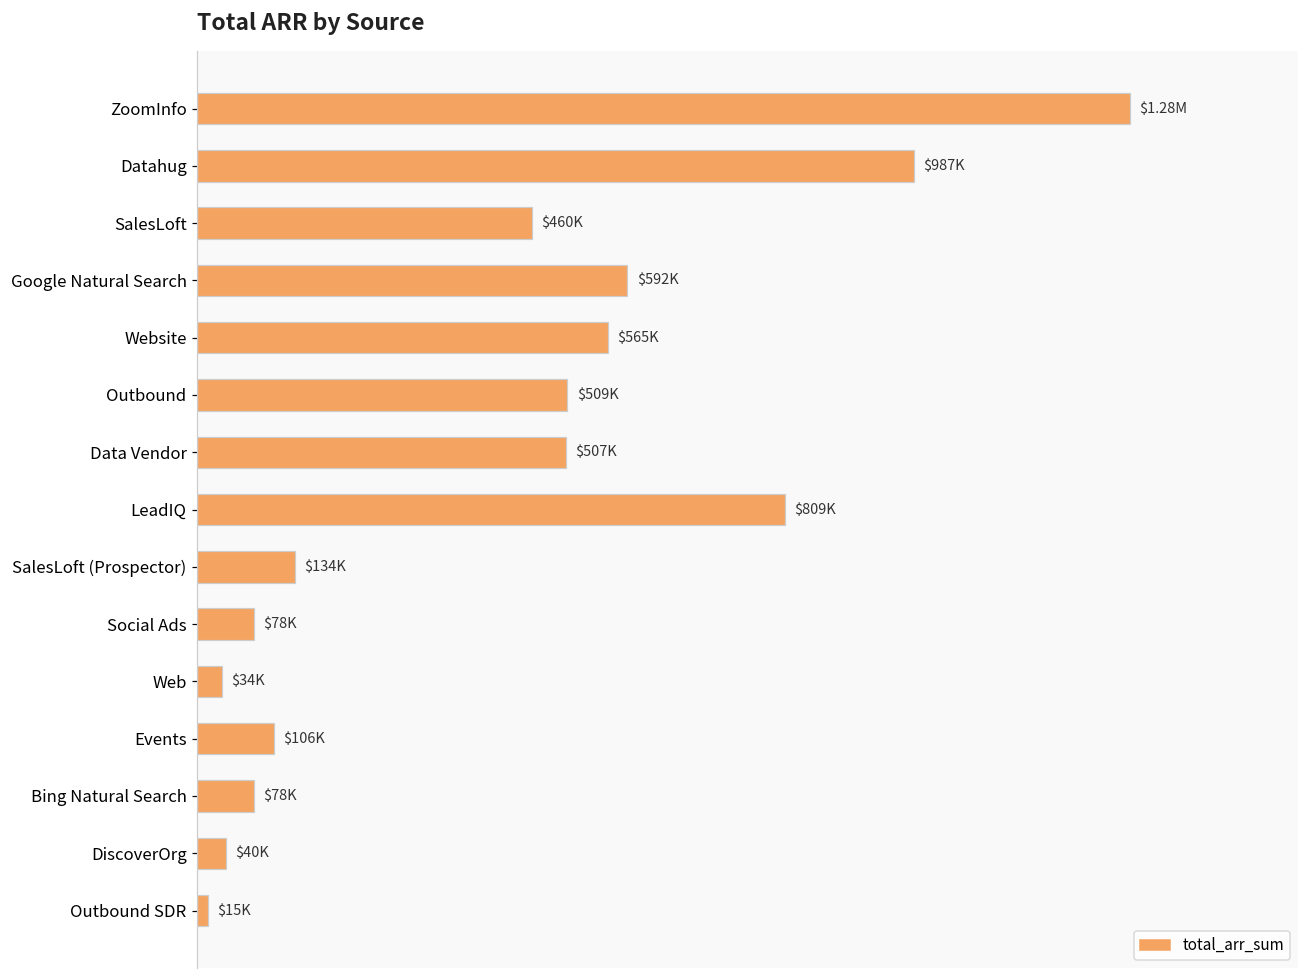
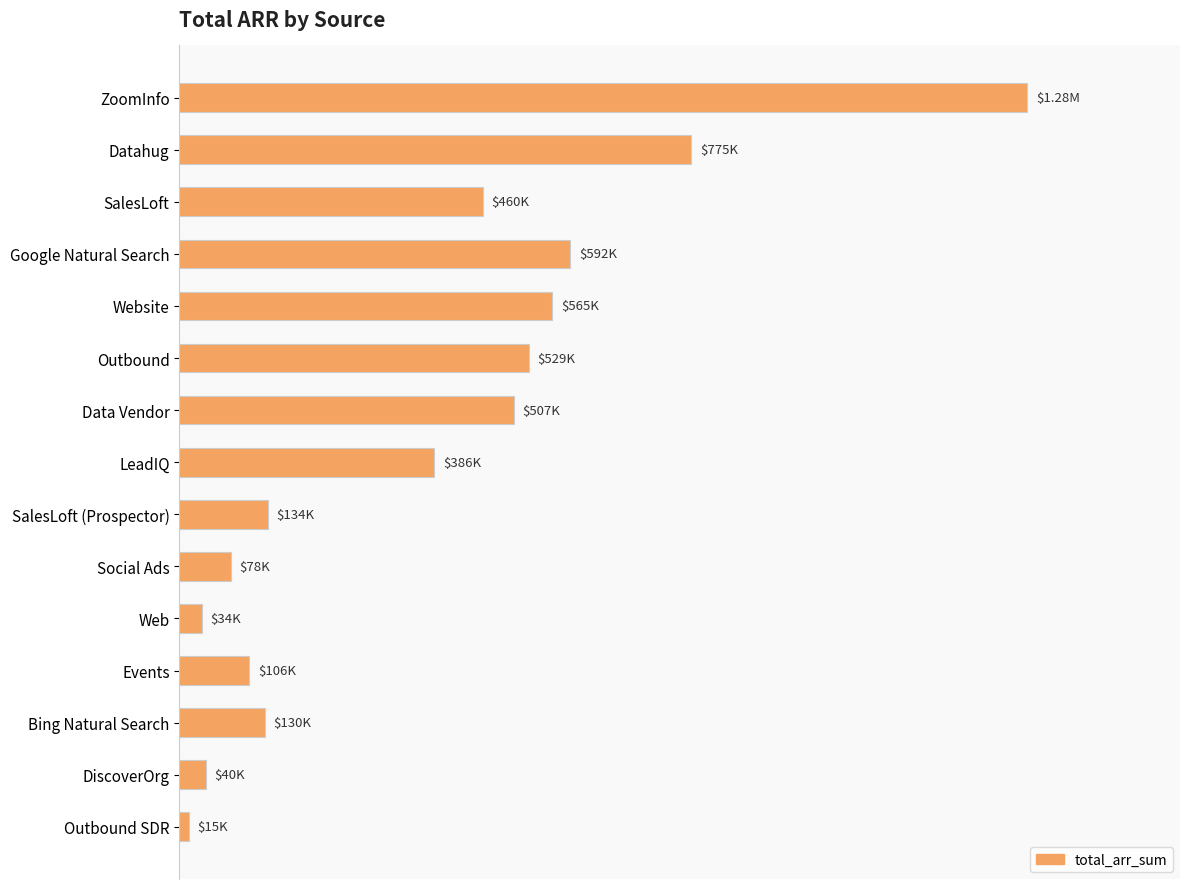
Datahug: $987K -> $775K
Outbound: $509K -> $529K
LeadIQ: $809K -> $386K
Bing Natural Search: $78K -> $130K
